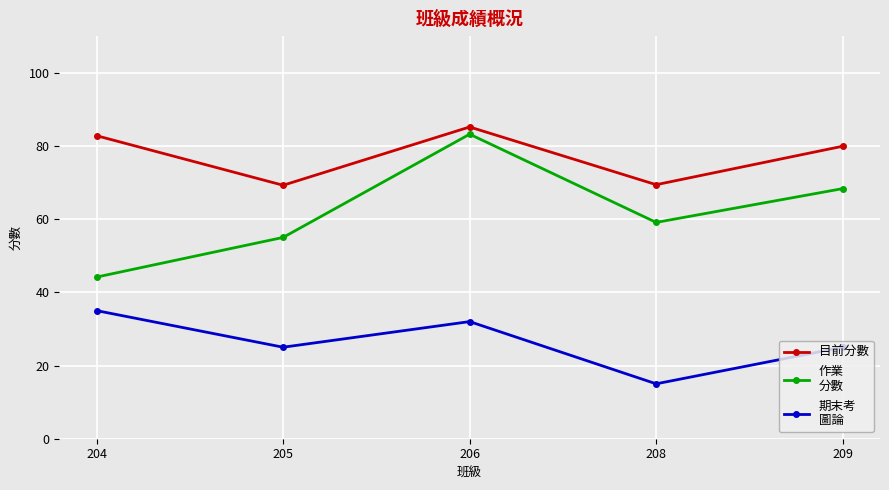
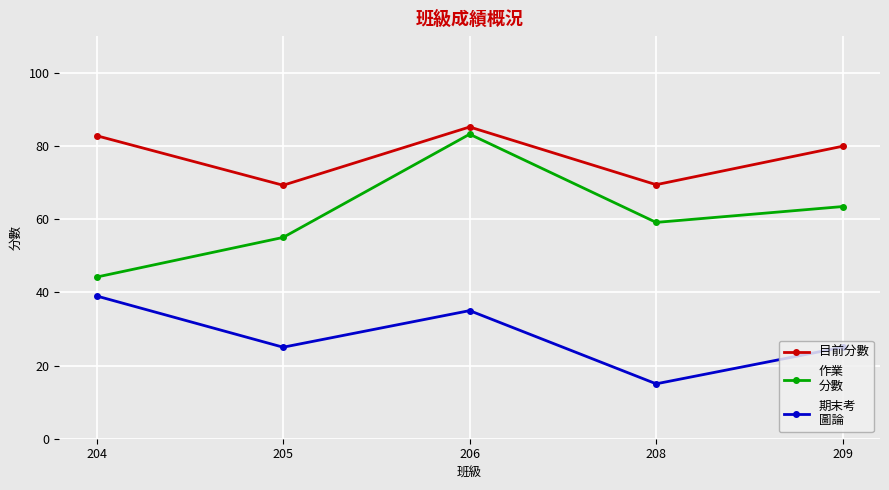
期末考 圖論, 204: 35 -> 39
期末考 圖論, 206: 32 -> 35
作業 分數, 209: 68 -> 63
